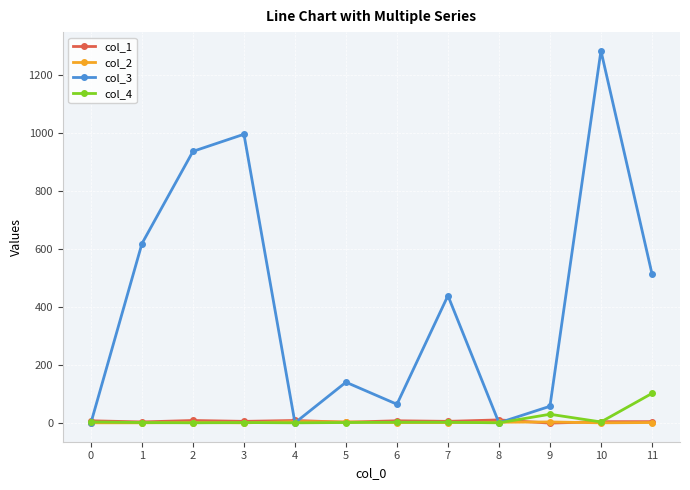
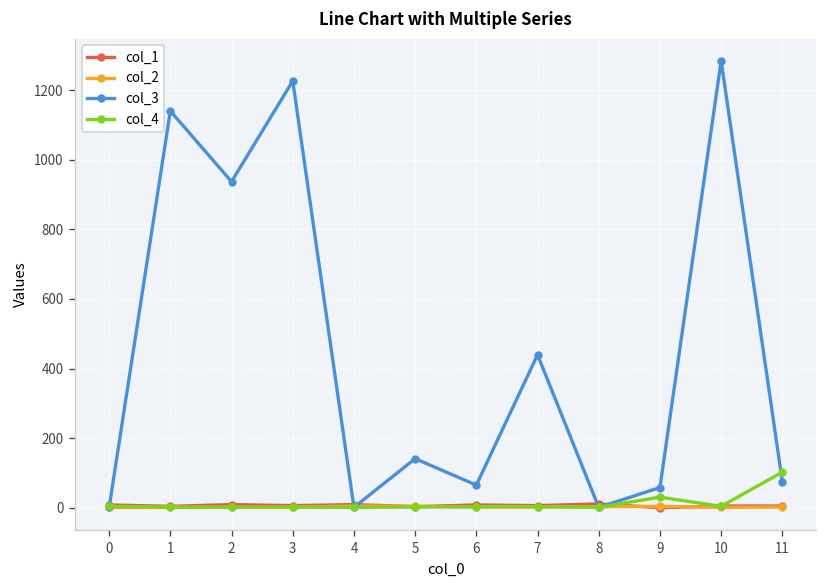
col_3, 1: 620 -> 1140
col_3, 3: 1000 -> 1230
col_3, 11: 520 -> 80
